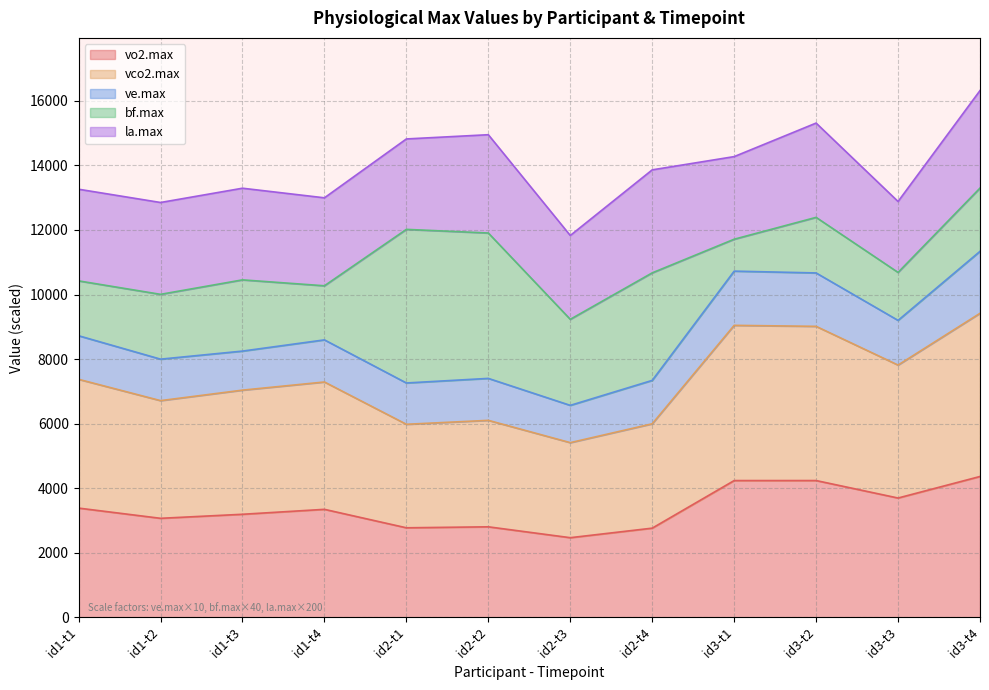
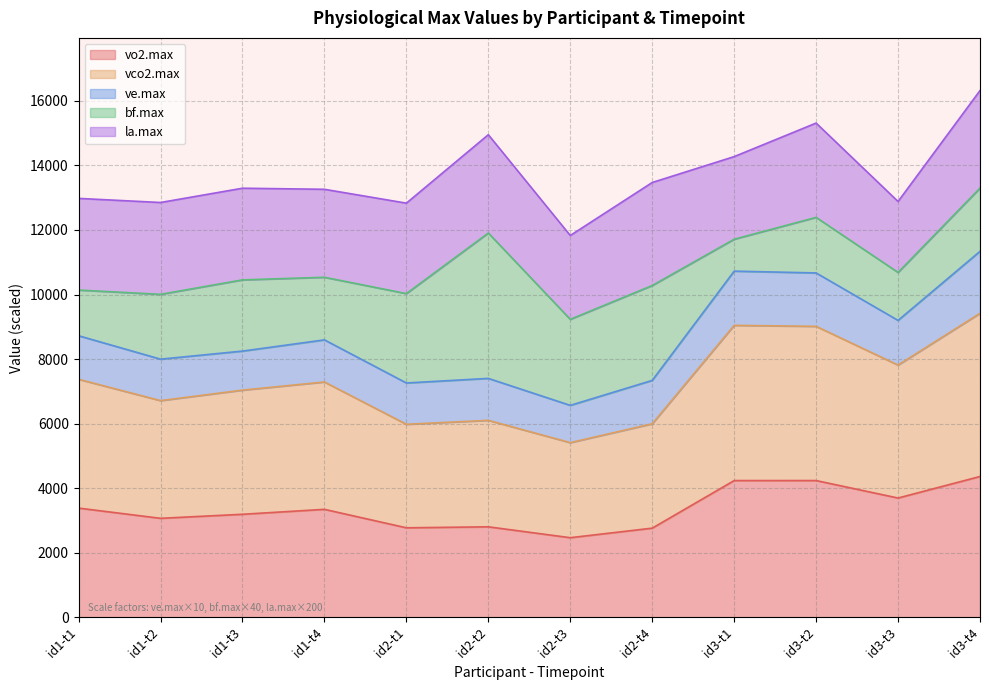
bf.max, id1-t1: 1700 -> 1400
bf.max, id1-t4: 1700 -> 1900
bf.max, id2-t1: 4800 -> 2800
bf.max, id2-t4: 3300 -> 2900
